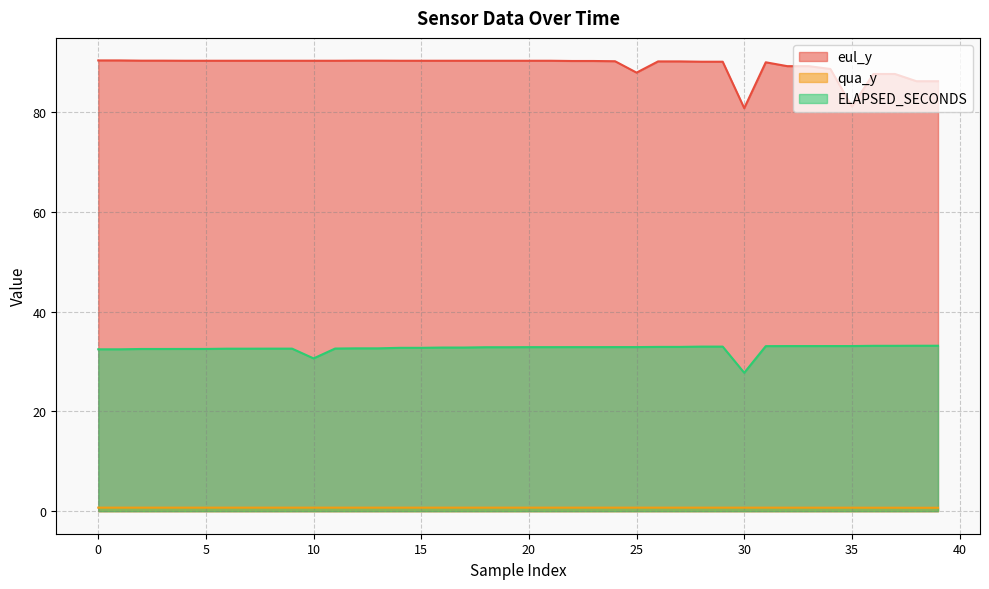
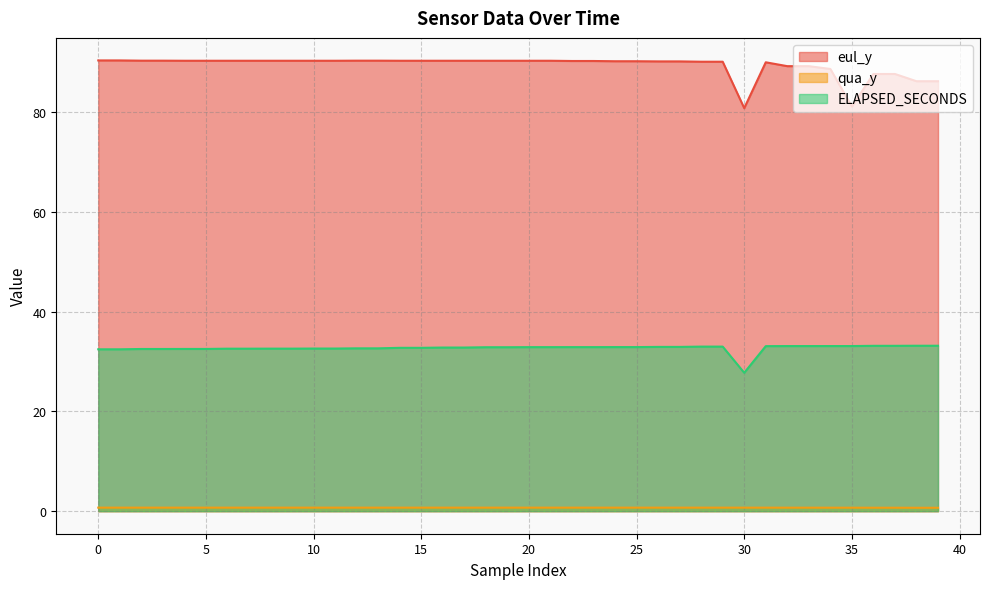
ELAPSED_SECONDS, 10: 31 -> 33
eul_y, 25: 88 -> 90
